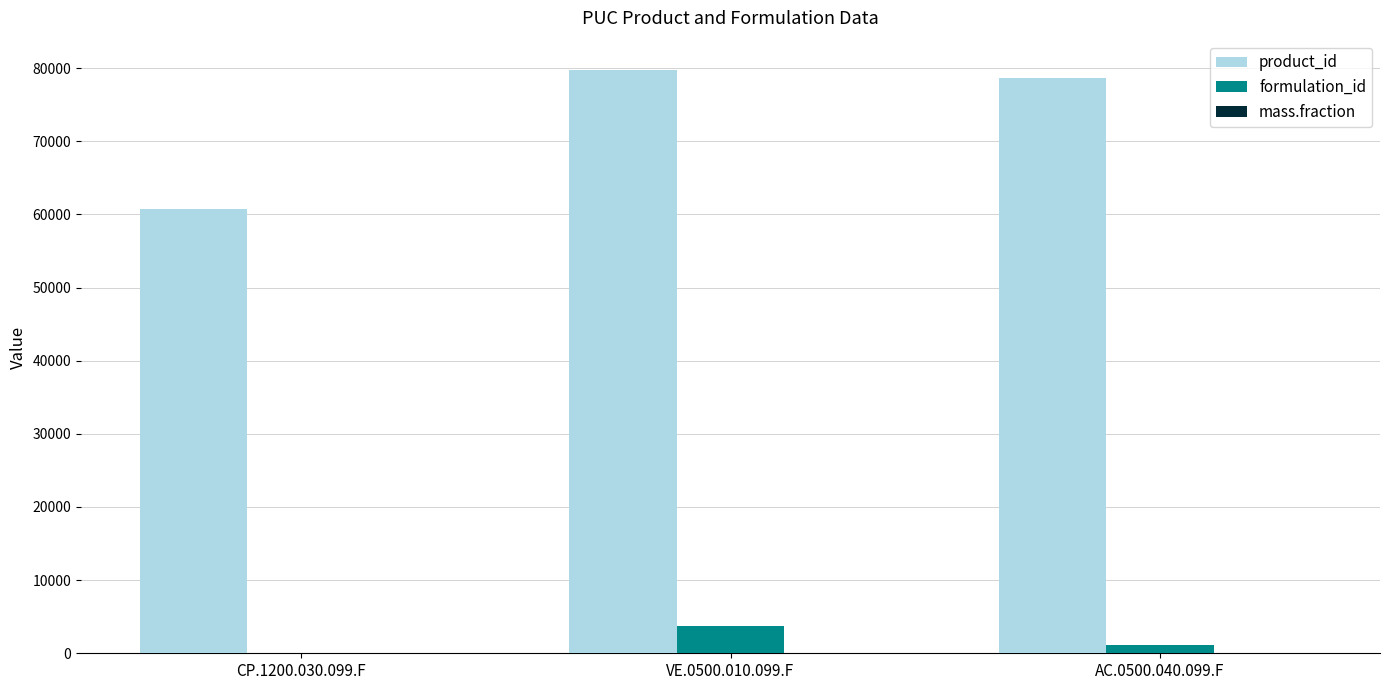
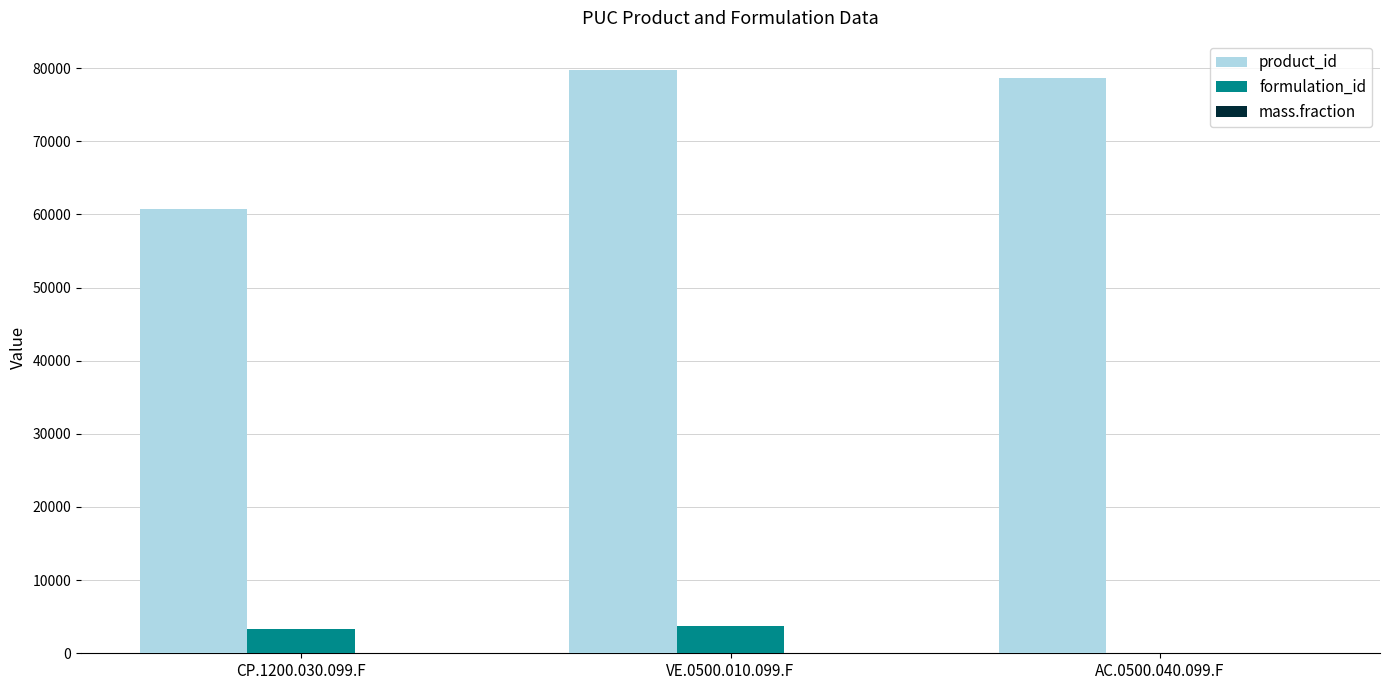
formulation_id, CP.1200.030.099.F: 0 -> 3000
formulation_id, AC.0500.040.099.F: 1000 -> 0
